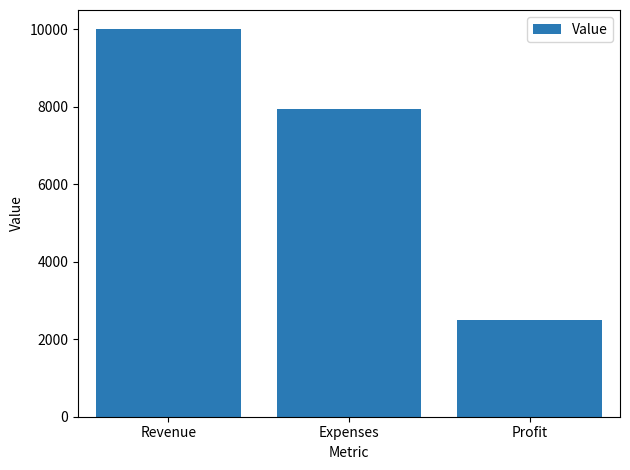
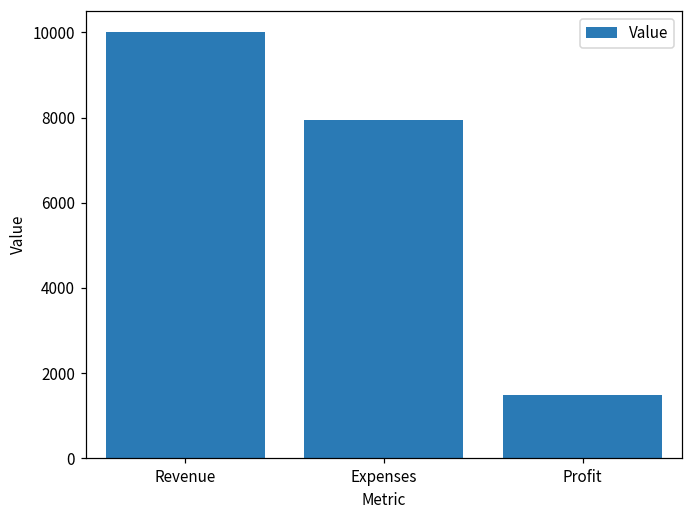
Profit: 2500 -> 1500
